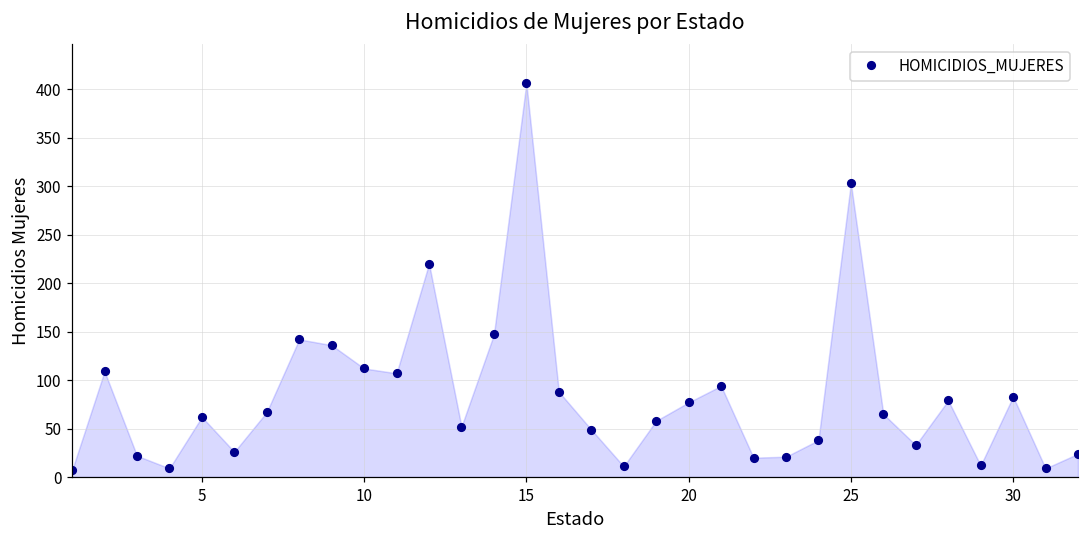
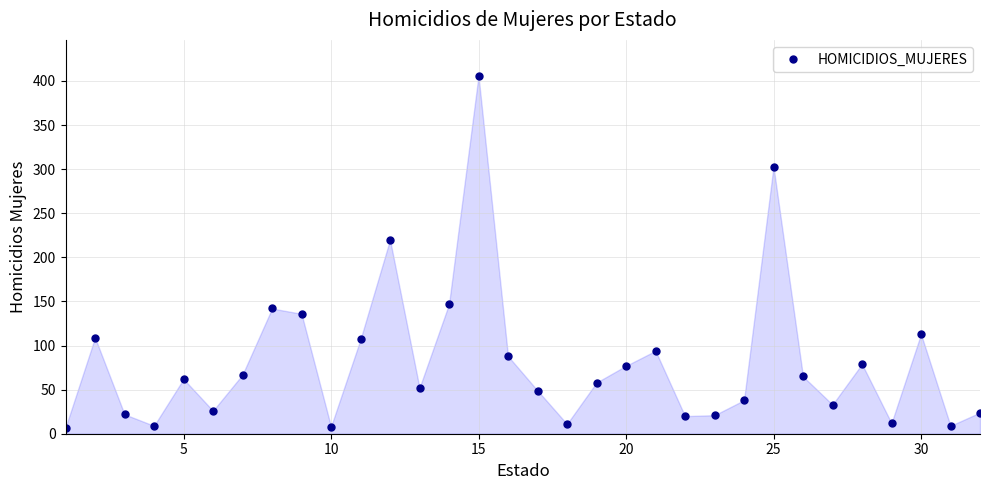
10: 110 -> 10
30: 80 -> 110
